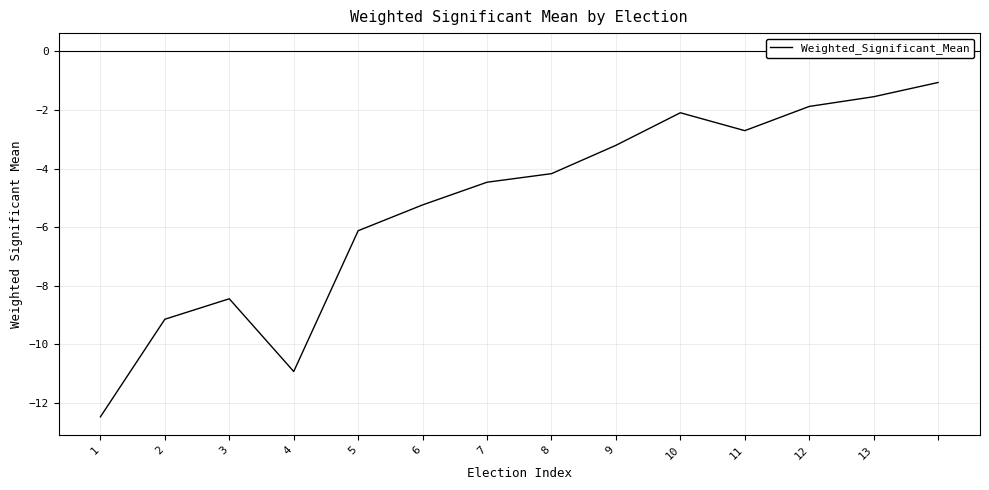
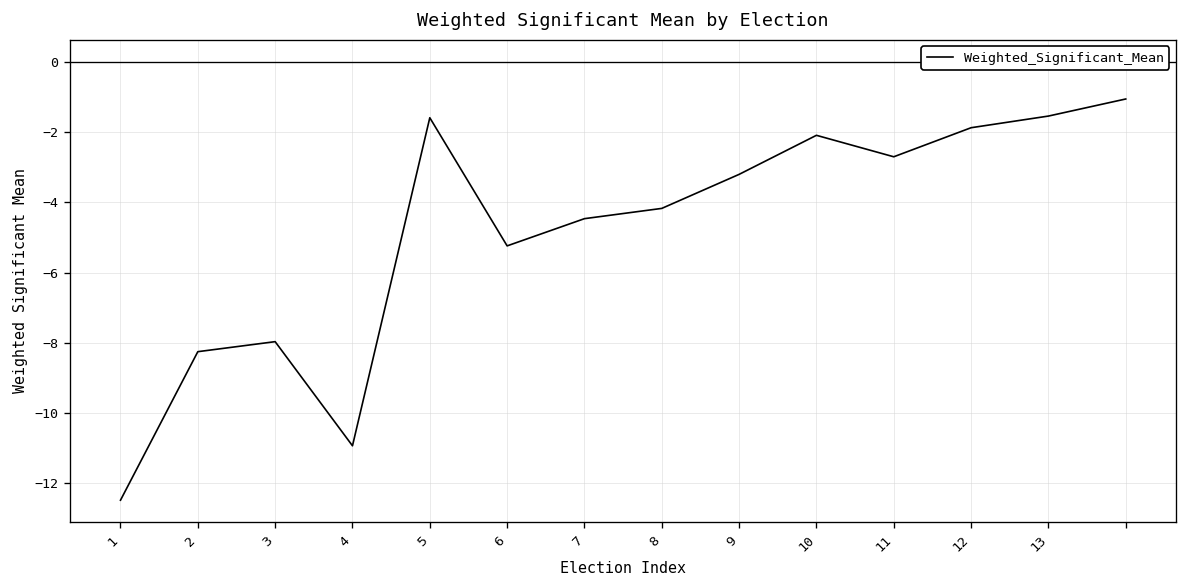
2: -9.1 -> -8.3
3: -8.4 -> -8.0
5: -6.1 -> -1.6
